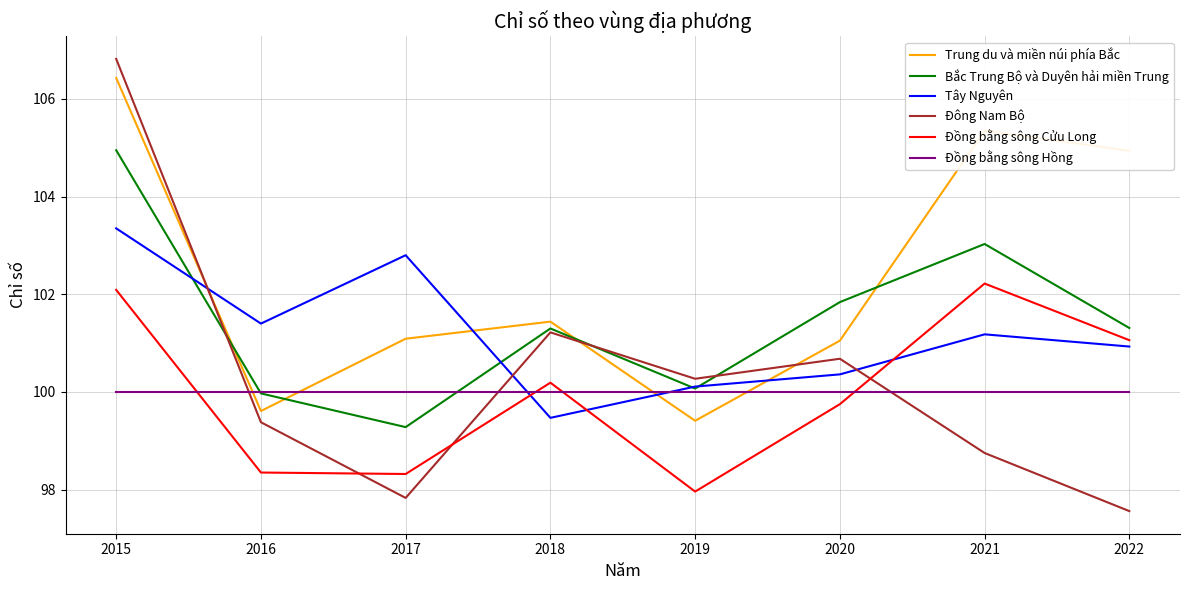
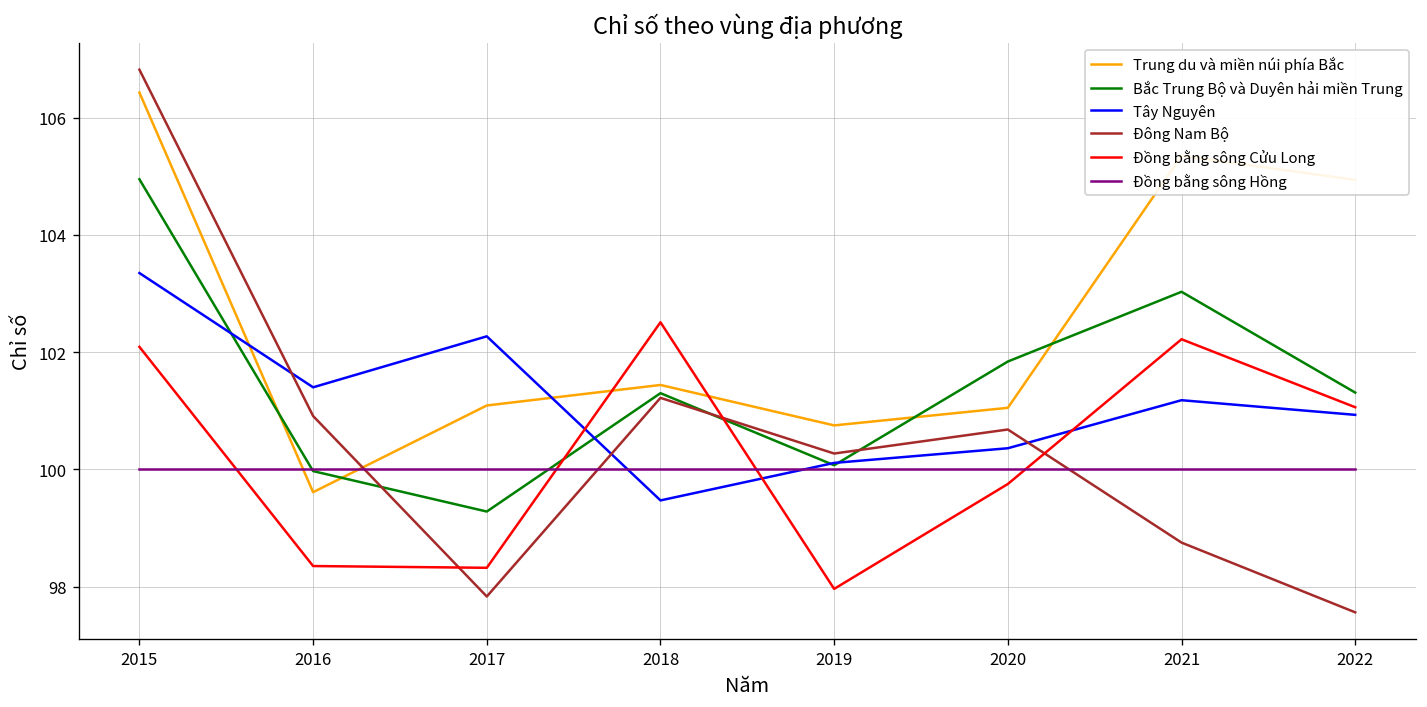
Đông Nam Bộ, 2016: 99.4 -> 100.9
Tây Nguyên, 2017: 102.8 -> 102.3
Đồng bằng sông Cửu Long, 2018: 100.2 -> 102.5
Trung du và miền núi phía Bắc, 2019: 99.4 -> 100.8
